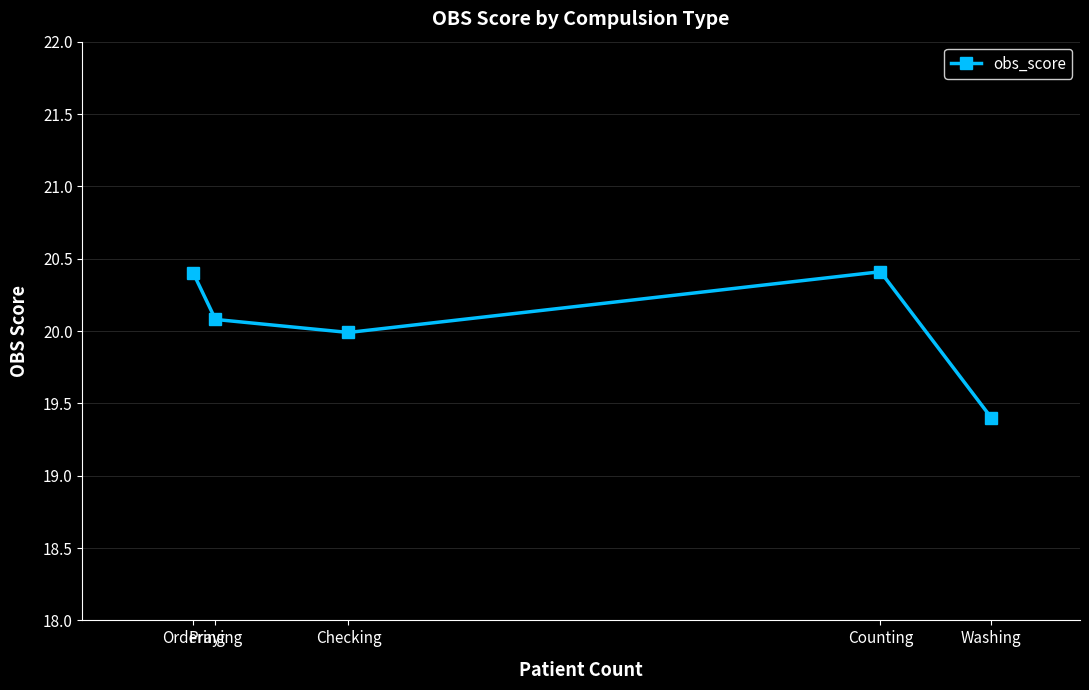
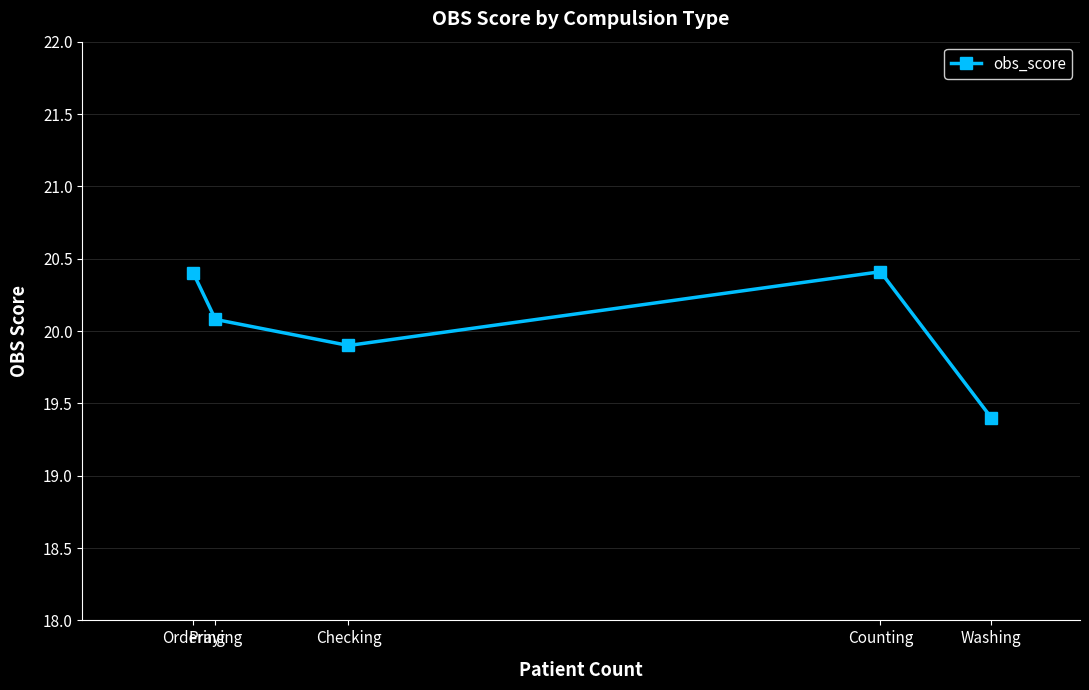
Checking: 19.99 -> 19.90
